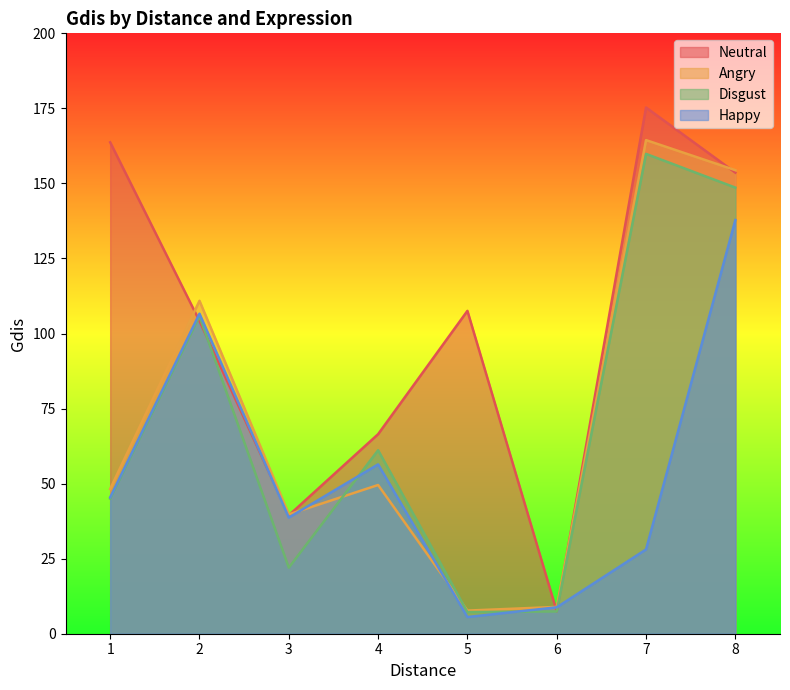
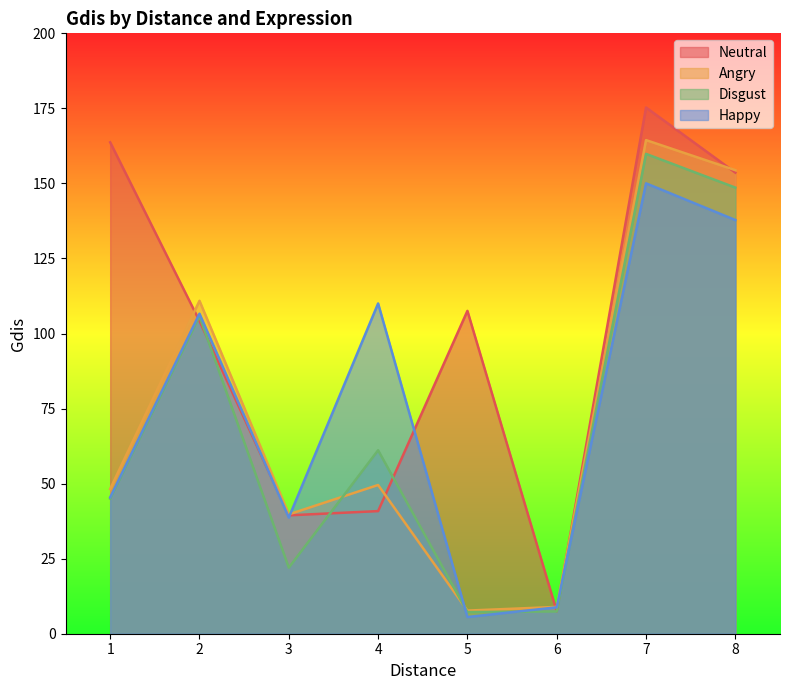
Neutral, 4: 66 -> 41
Happy, 4: 56 -> 110
Happy, 7: 28 -> 150
